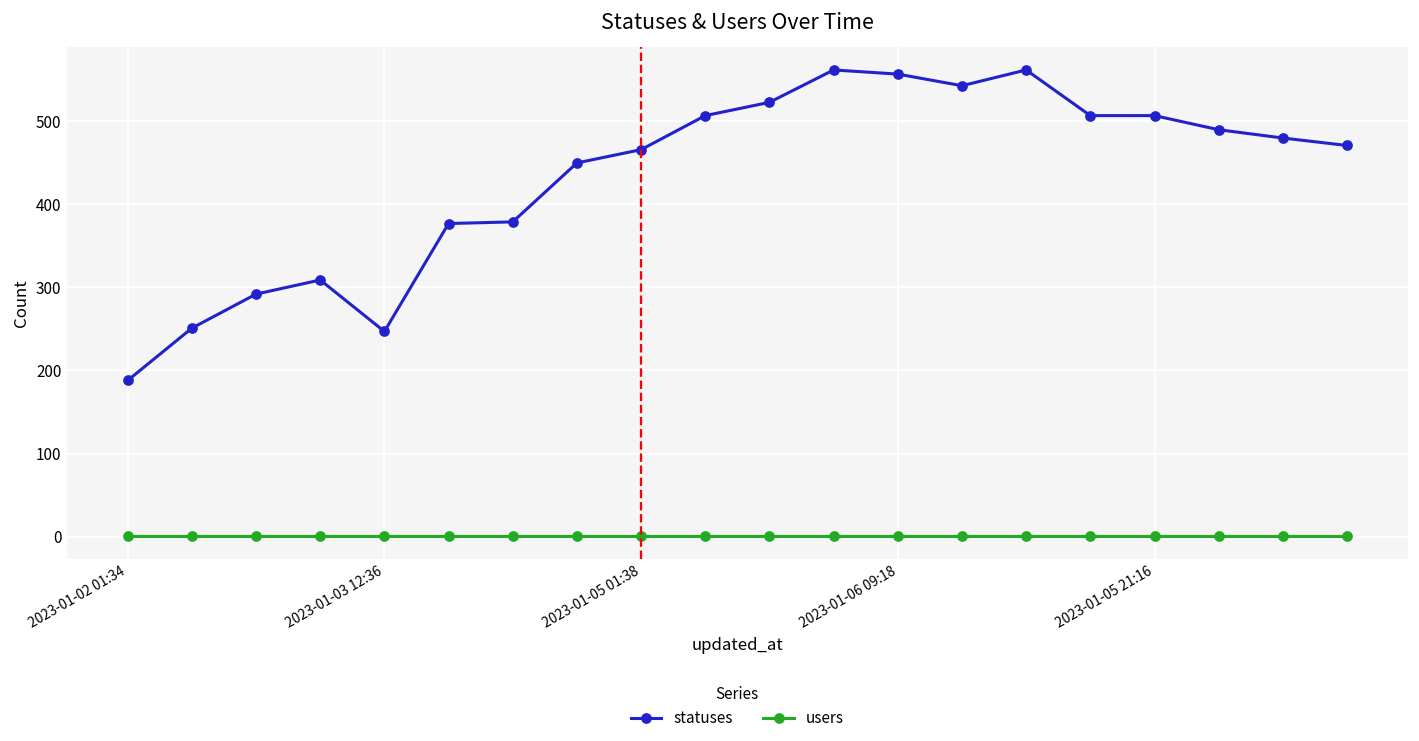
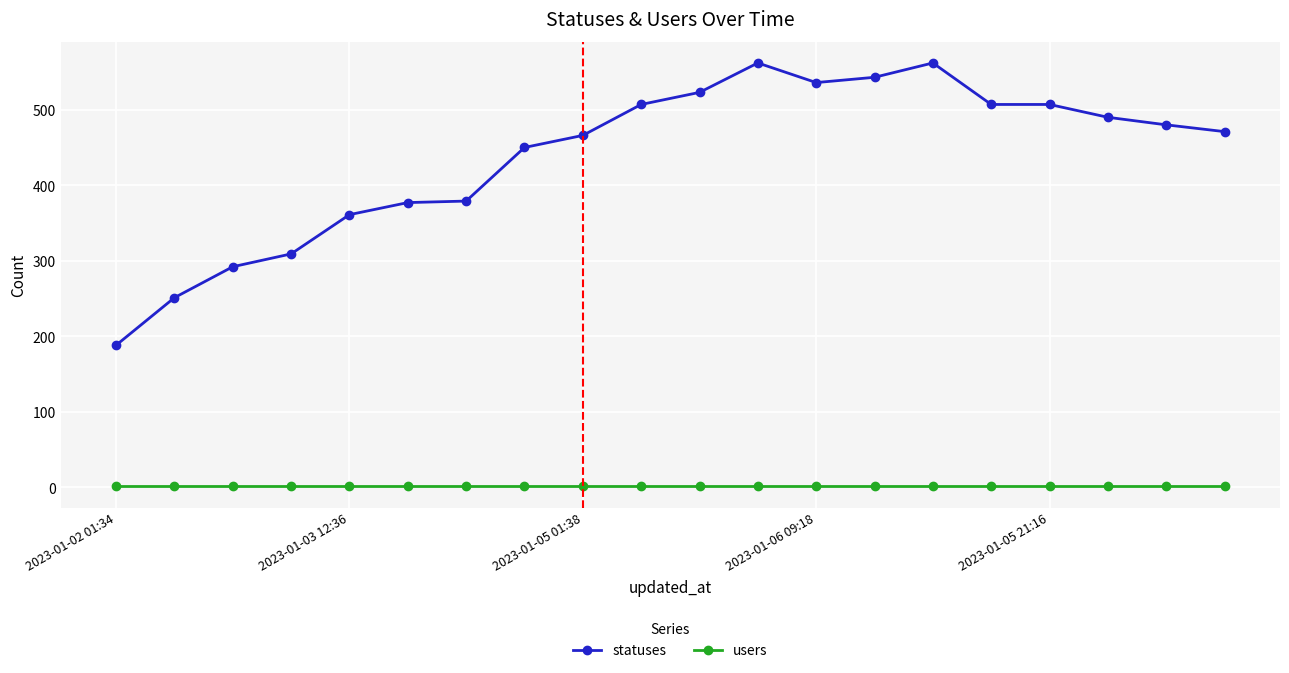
statuses, 2023-01-03 12:36: 250 -> 360
statuses, 2023-01-06 09:18: 560 -> 540
